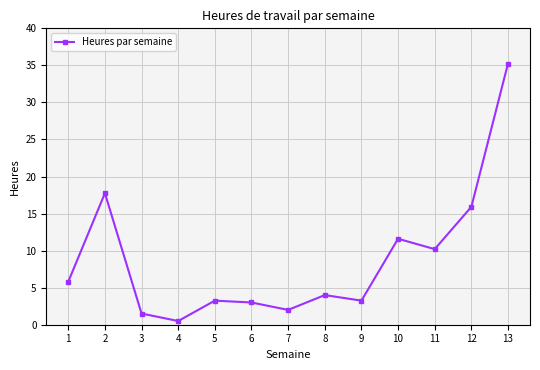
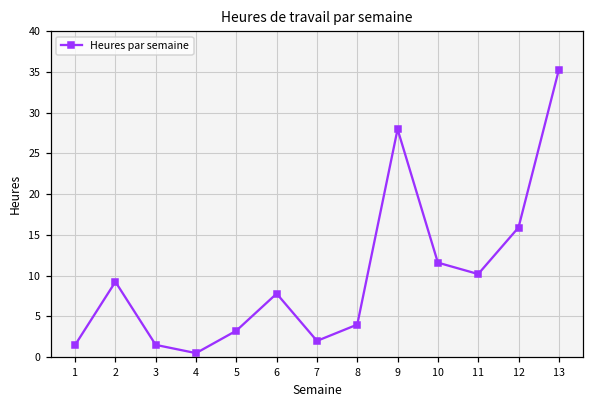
1: 6 -> 2
2: 18 -> 9
6: 3 -> 8
9: 3 -> 28
